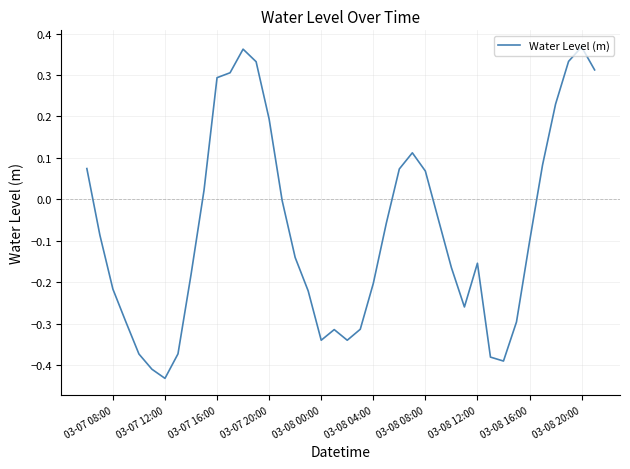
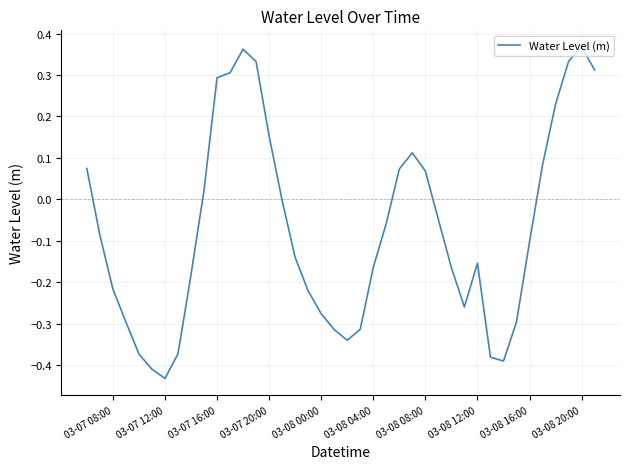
03-07 20:00: 0.19 -> 0.15
03-08 00:00: -0.34 -> -0.28
03-08 04:00: -0.20 -> -0.16
